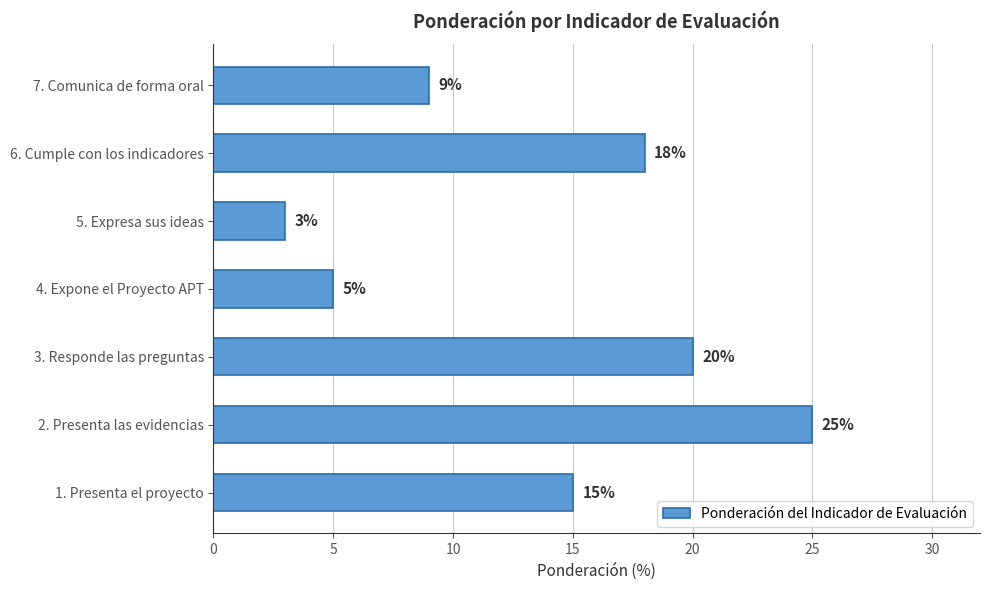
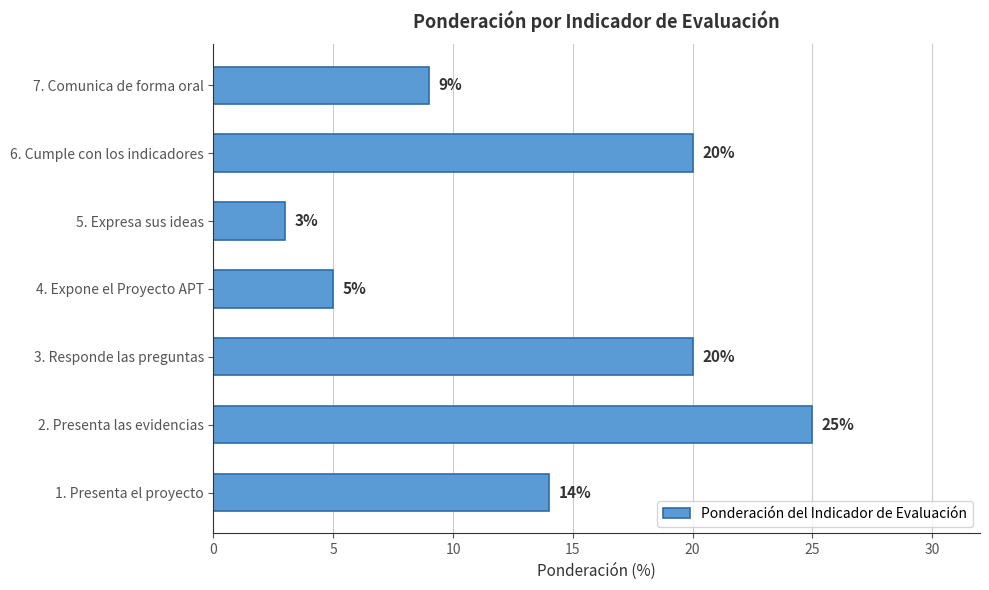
6. Cumple con los indicadores: 18% -> 20%
1. Presenta el proyecto: 15% -> 14%
